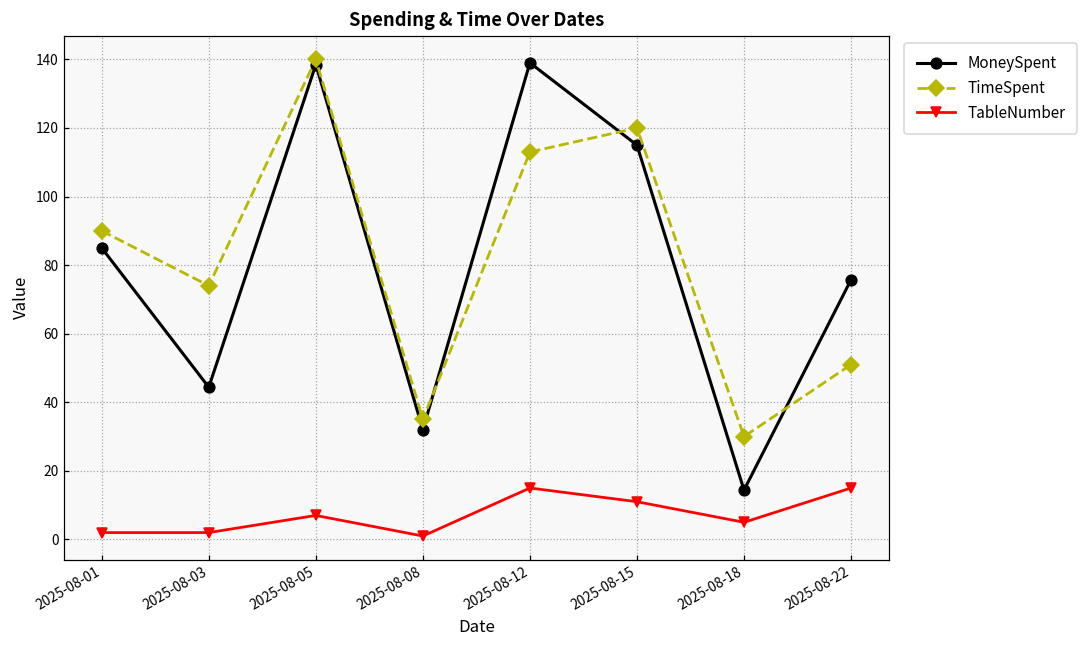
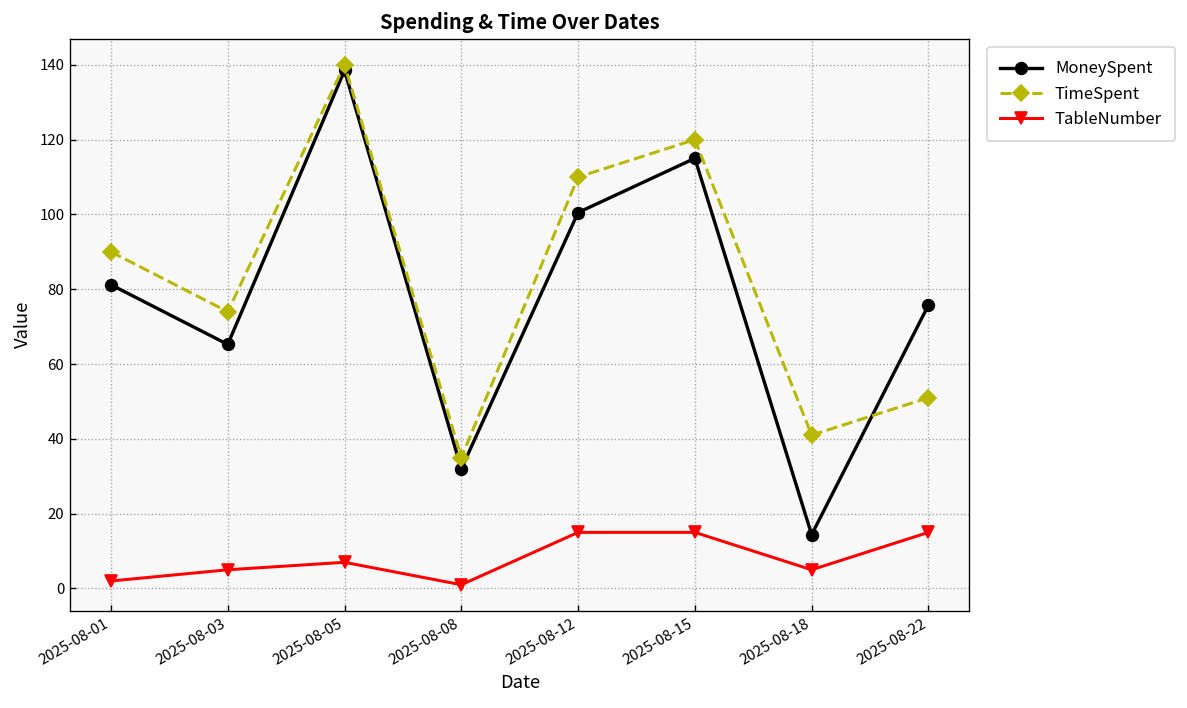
MoneySpent, 2025-08-01: 85 -> 81
MoneySpent, 2025-08-03: 44 -> 65
TableNumber, 2025-08-03: 2 -> 5
MoneySpent, 2025-08-12: 139 -> 101
TimeSpent, 2025-08-12: 113 -> 110
TableNumber, 2025-08-15: 11 -> 15
TimeSpent, 2025-08-18: 30 -> 41
